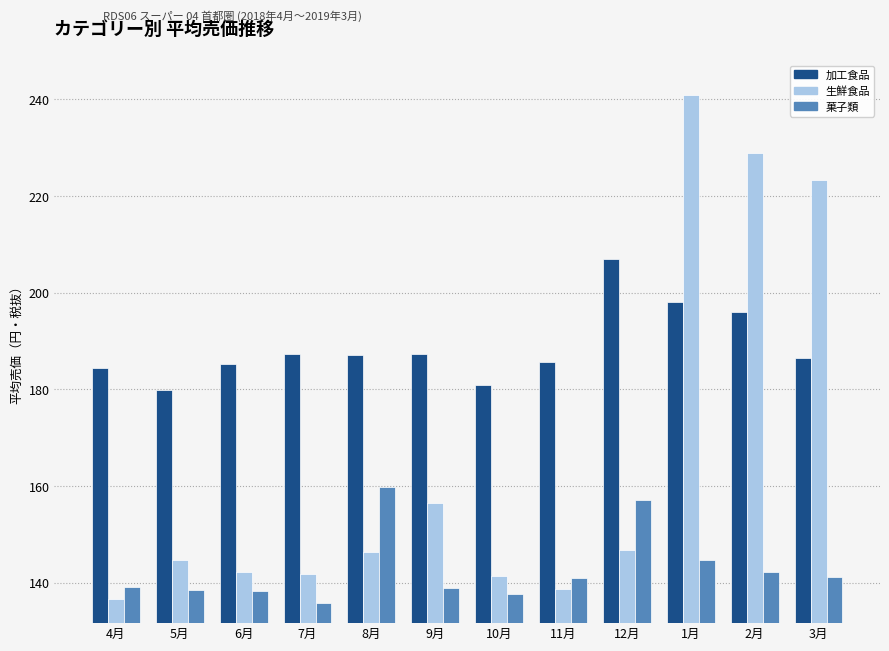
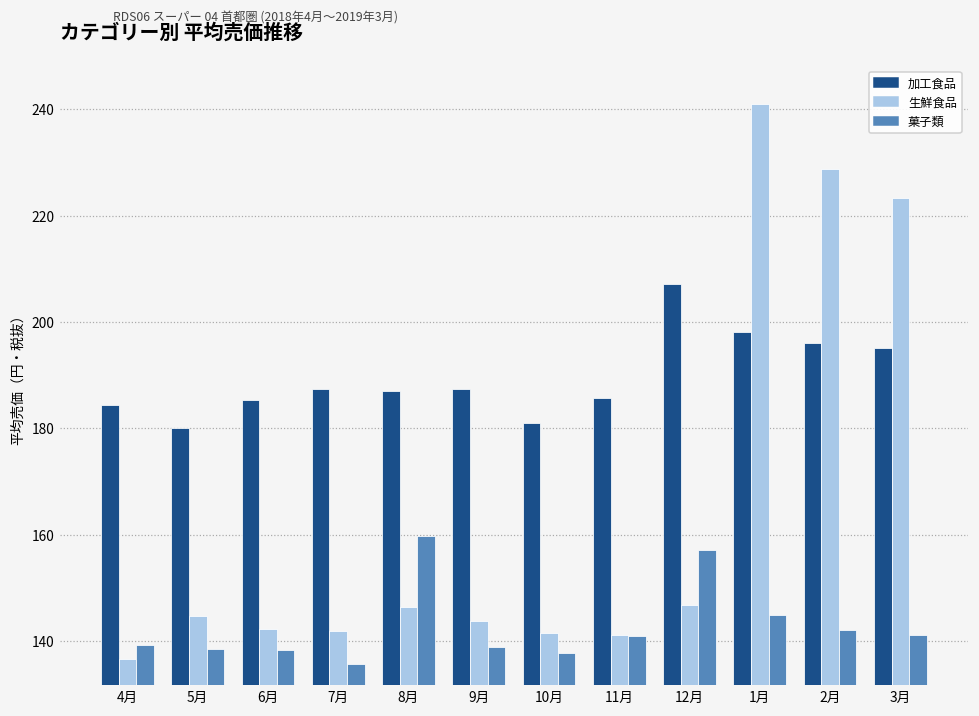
生鮮食品, 9月: 156 -> 144
生鮮食品, 11月: 139 -> 141
加工食品, 3月: 187 -> 195
